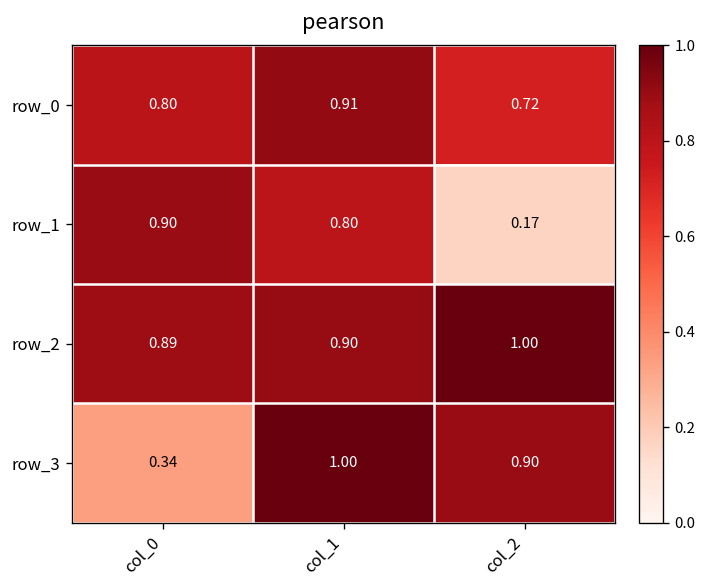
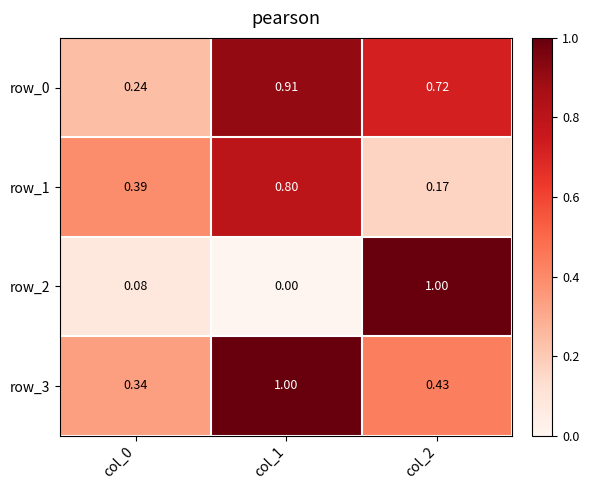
row_0, col_0: 0.80 -> 0.24
row_1, col_0: 0.90 -> 0.39
row_2, col_0: 0.89 -> 0.08
row_2, col_1: 0.90 -> 0.00
row_3, col_2: 0.90 -> 0.43
